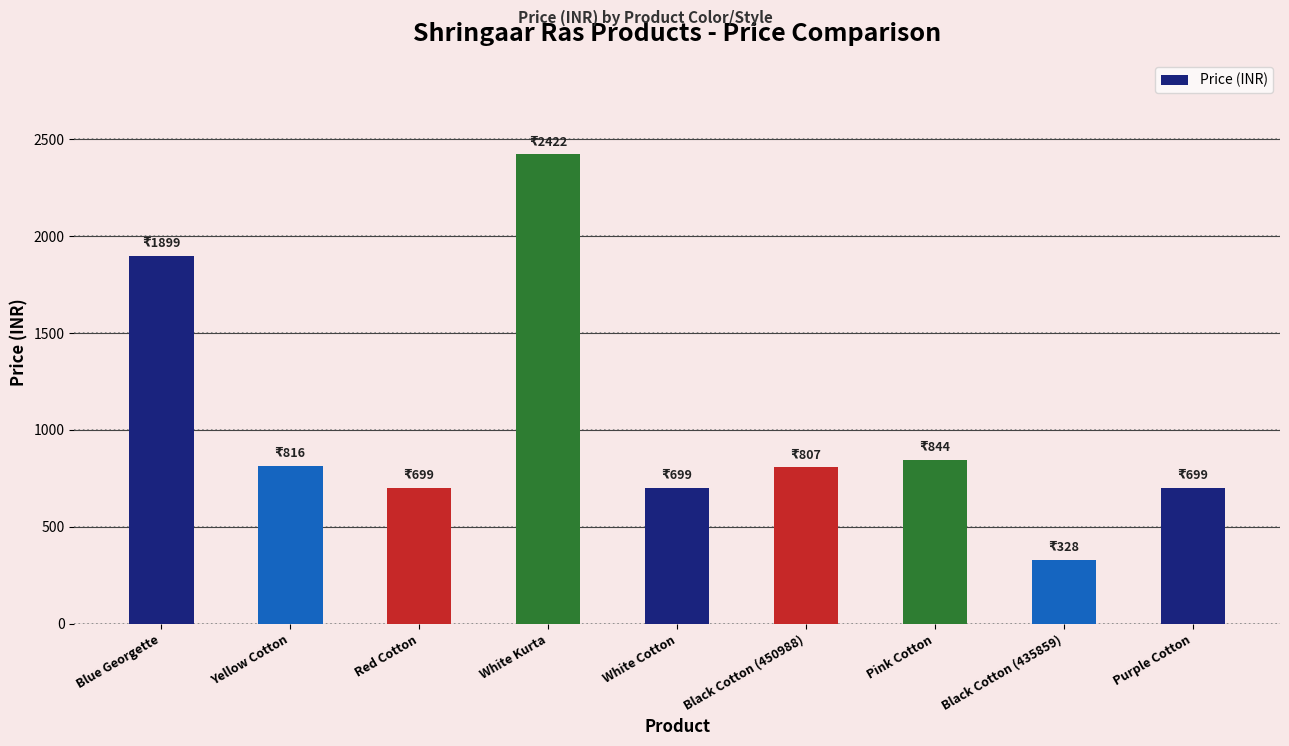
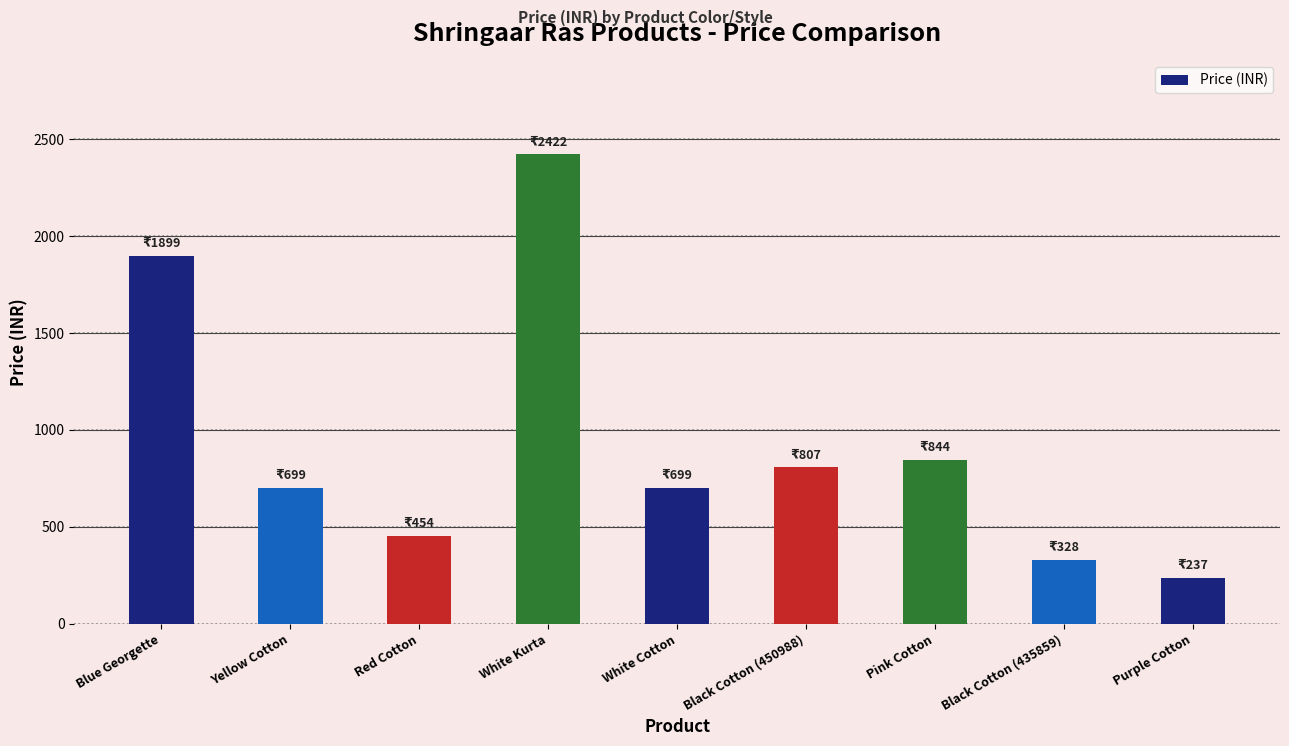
Yellow Cotton: 816 -> 699
Red Cotton: 699 -> 454
Purple Cotton: 699 -> 237
